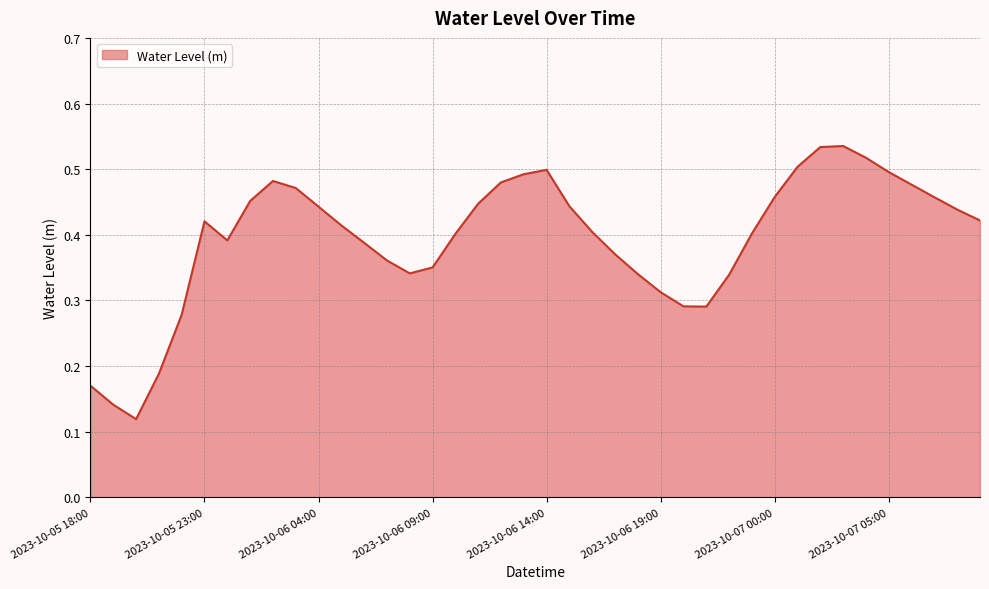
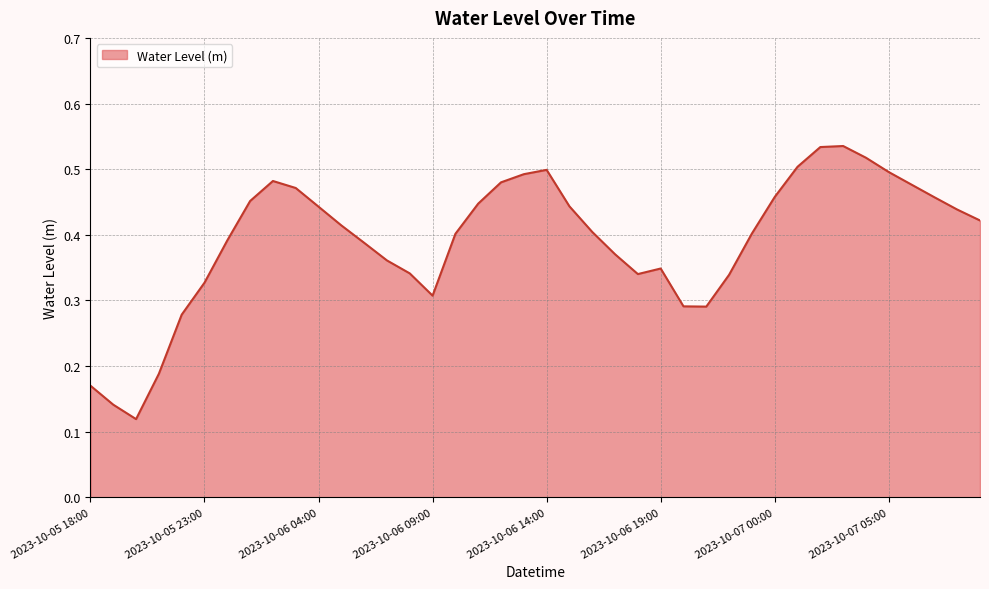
2023-10-05 23:00: 0.42 -> 0.33
2023-10-06 09:00: 0.35 -> 0.31
2023-10-06 19:00: 0.31 -> 0.35
